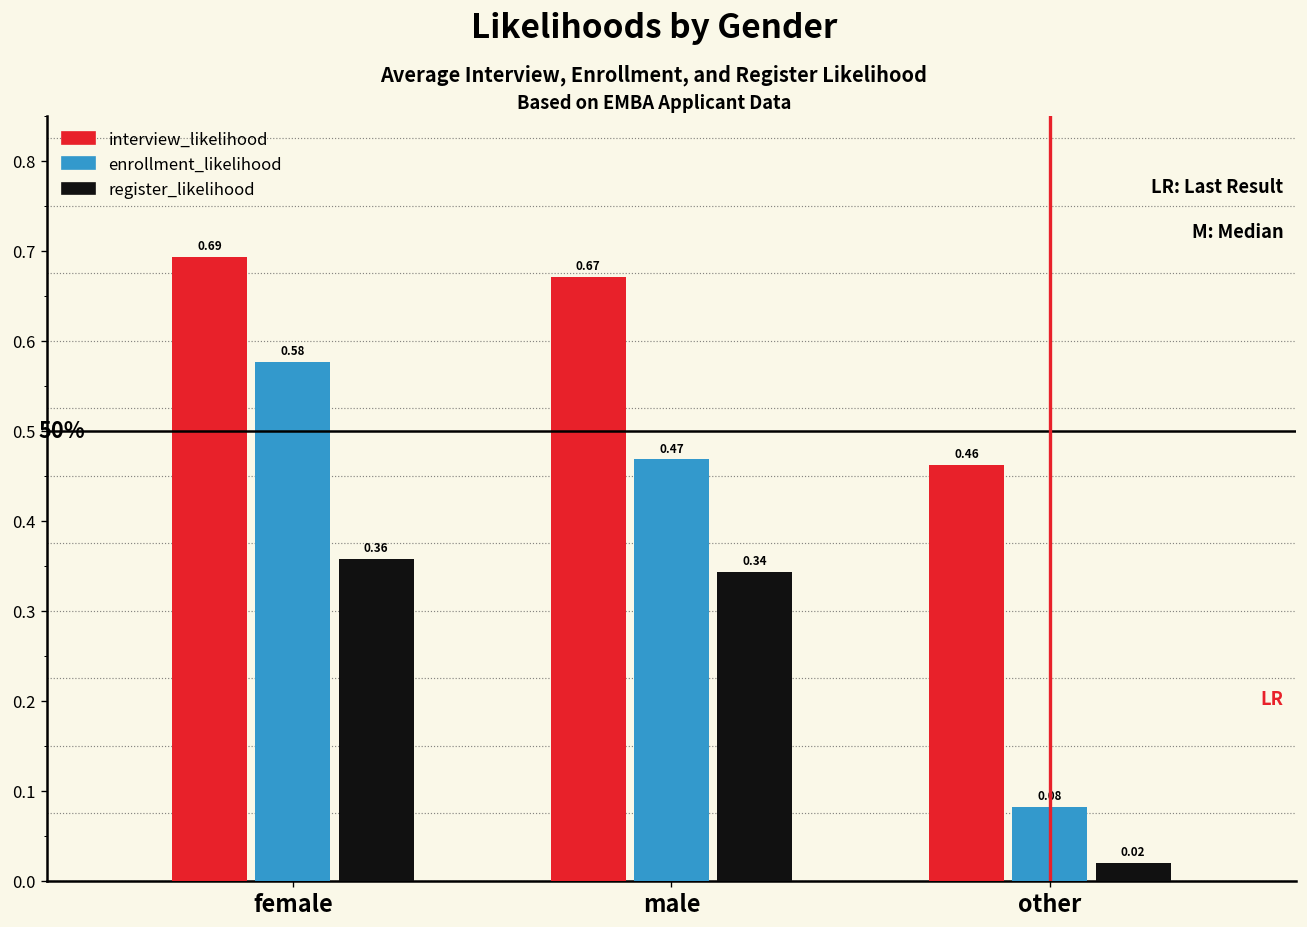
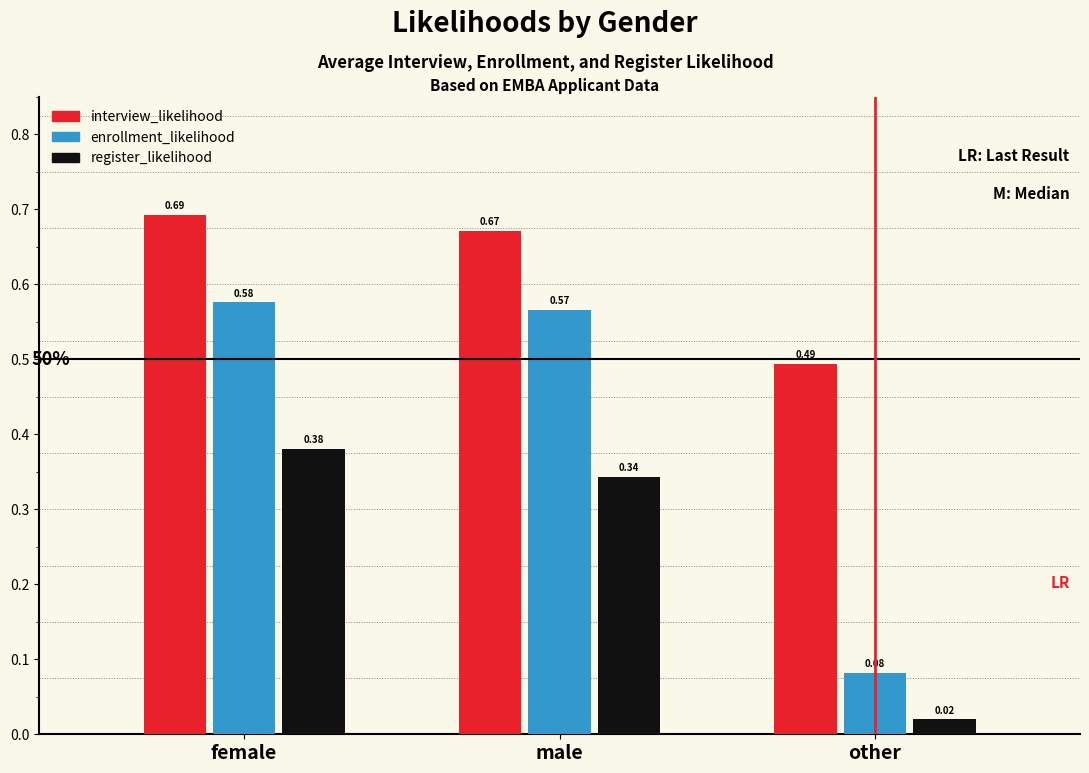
register_likelihood, female: 0.36 -> 0.38
enrollment_likelihood, male: 0.47 -> 0.57
interview_likelihood, other: 0.46 -> 0.49
